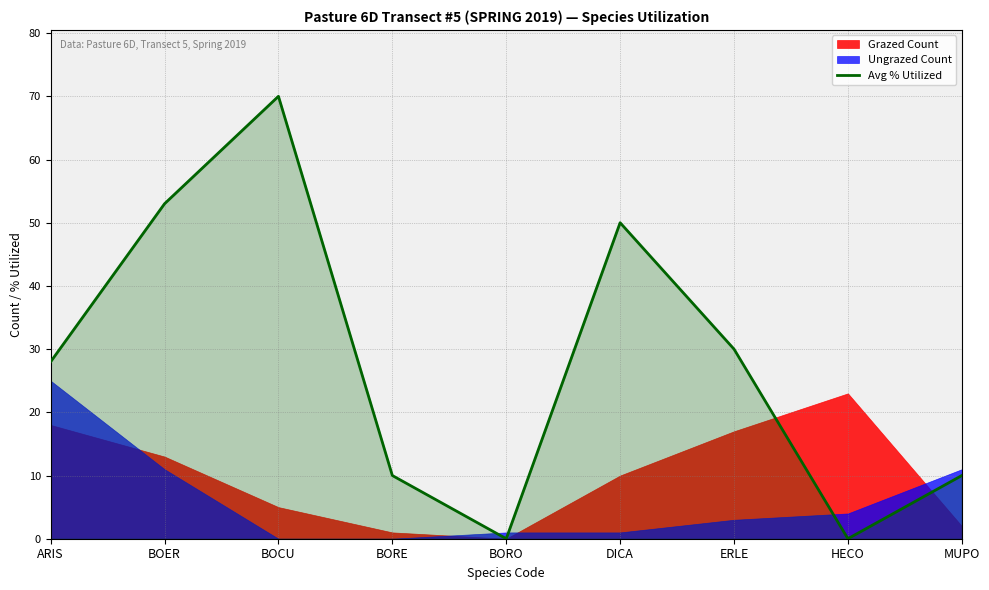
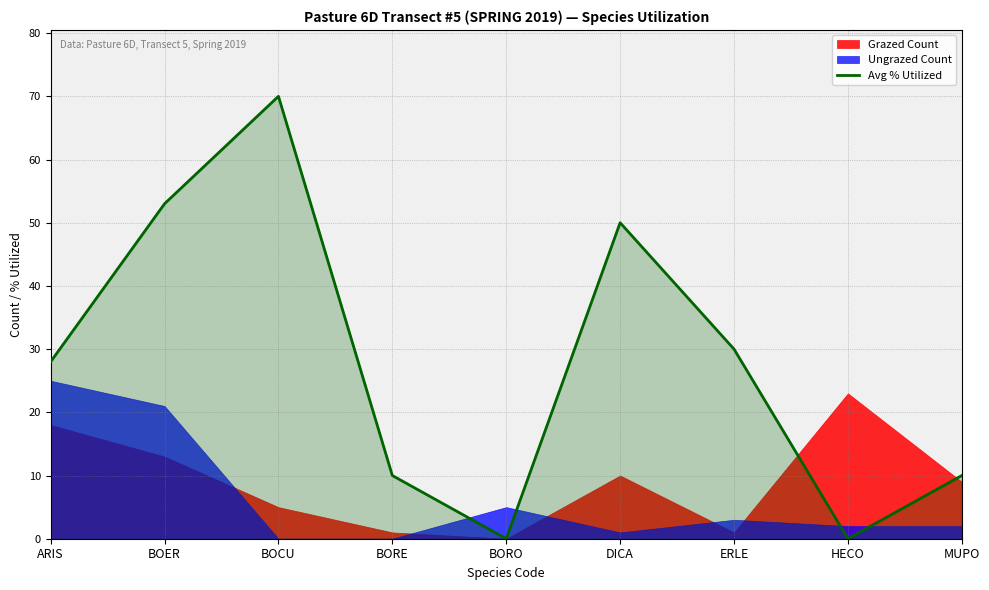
Ungrazed Count, BOER: 11 -> 21
Ungrazed Count, BORO: 1 -> 5
Grazed Count, ERLE: 17 -> 1
Ungrazed Count, HECO: 4 -> 2
Grazed Count, MUPO: 2 -> 9
Ungrazed Count, MUPO: 11 -> 2
